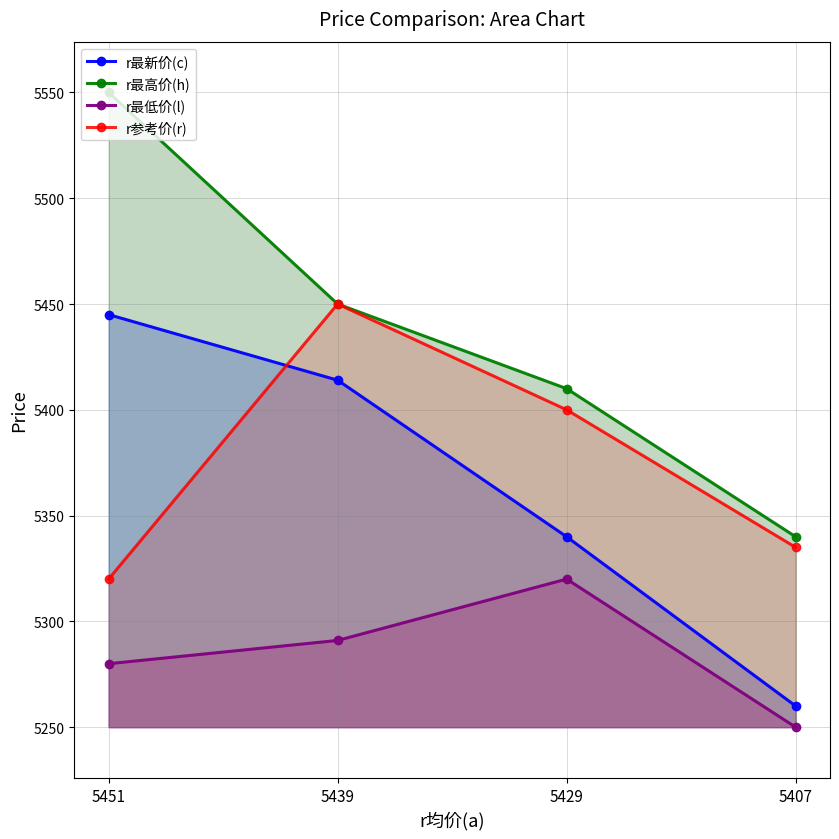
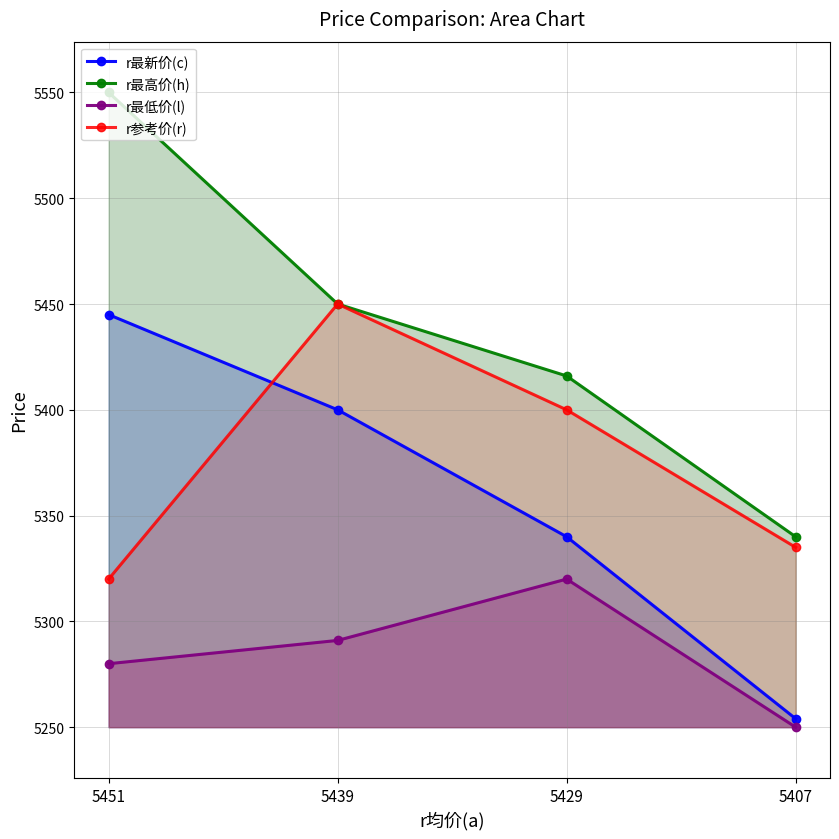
r最新价(c), 5439: 5414 -> 5400
r最高价(h), 5429: 5410 -> 5416
r最新价(c), 5407: 5260 -> 5254
